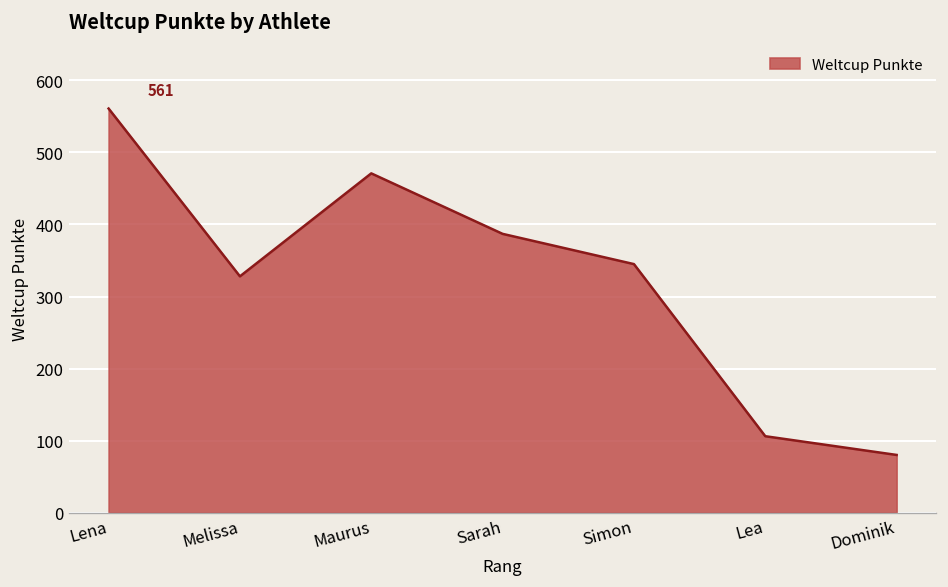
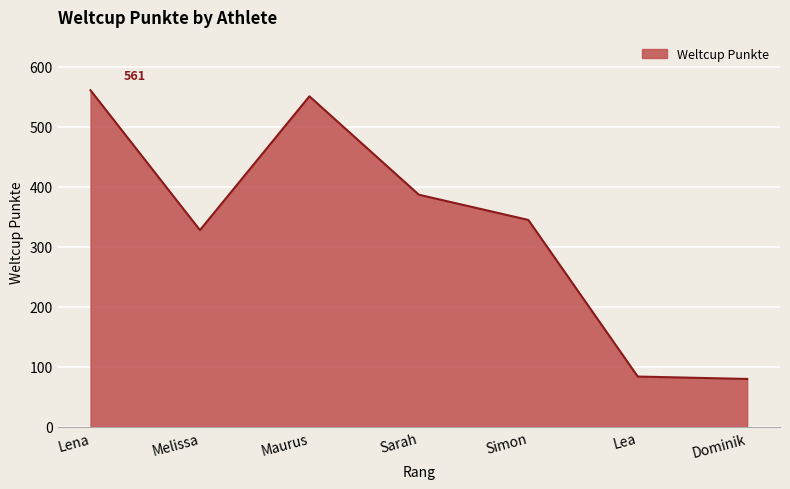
Maurus: 470 -> 550
Lea: 110 -> 80
